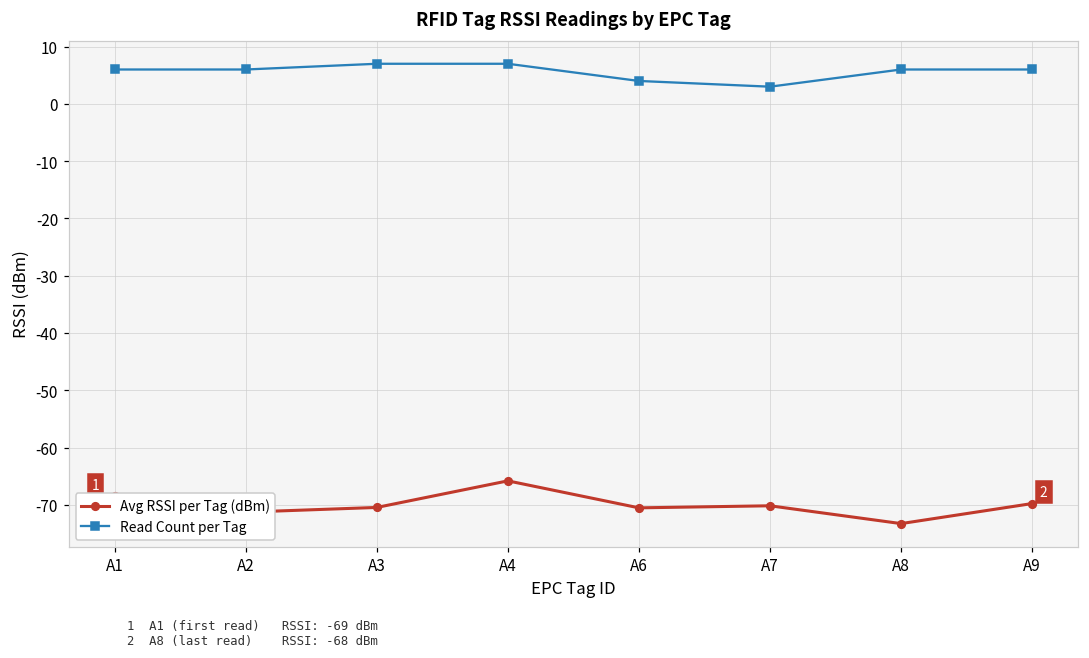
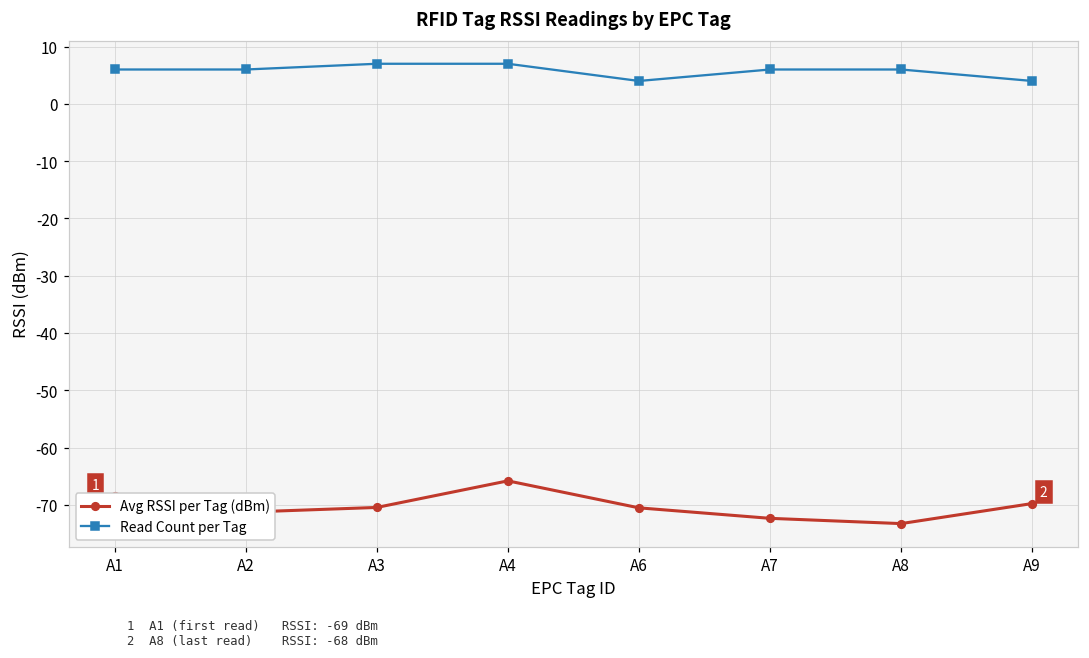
Avg RSSI per Tag (dBm), A7: -70 -> -72
Read Count per Tag, A7: 3 -> 6
Read Count per Tag, A9: 6 -> 4
